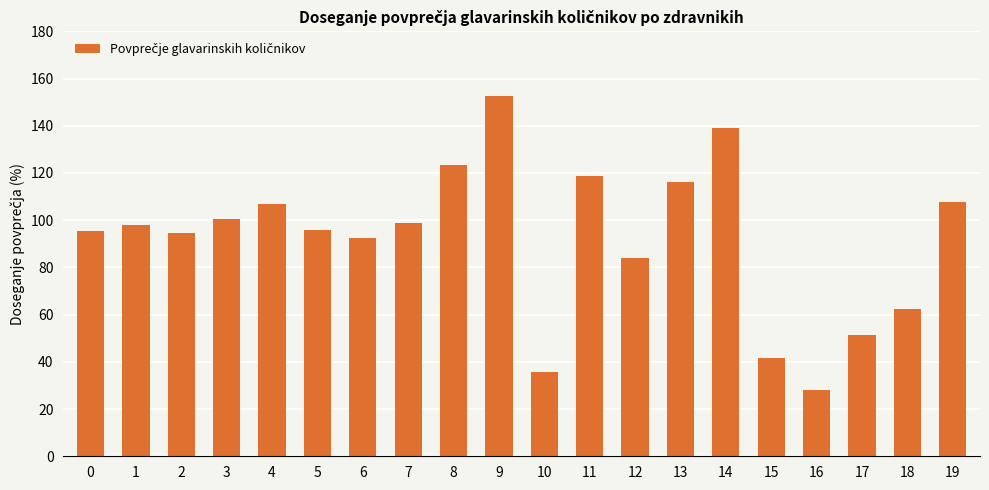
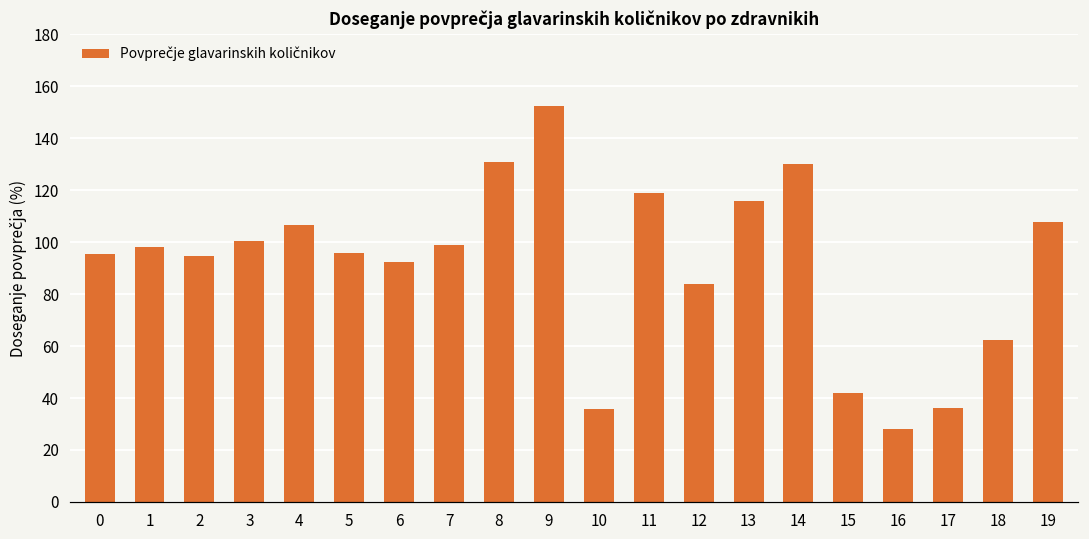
8: 124 -> 131
14: 139 -> 130
17: 51 -> 36
